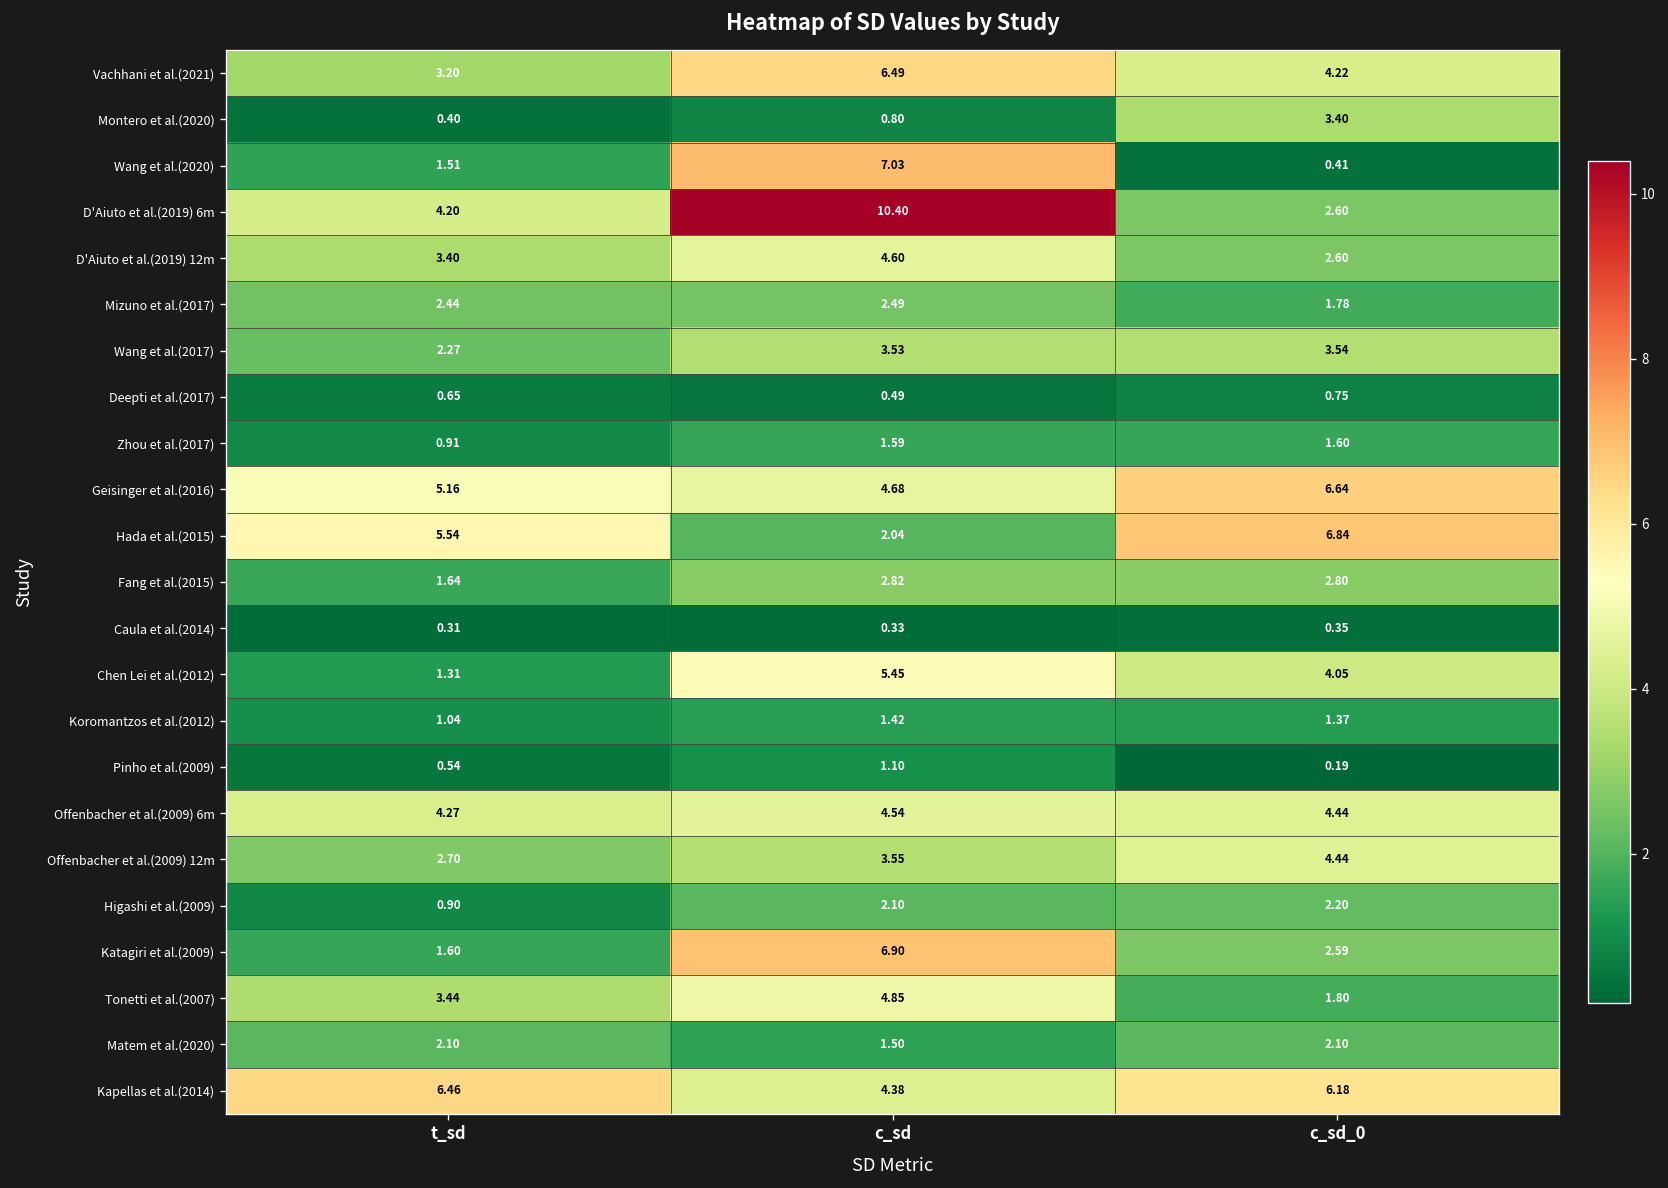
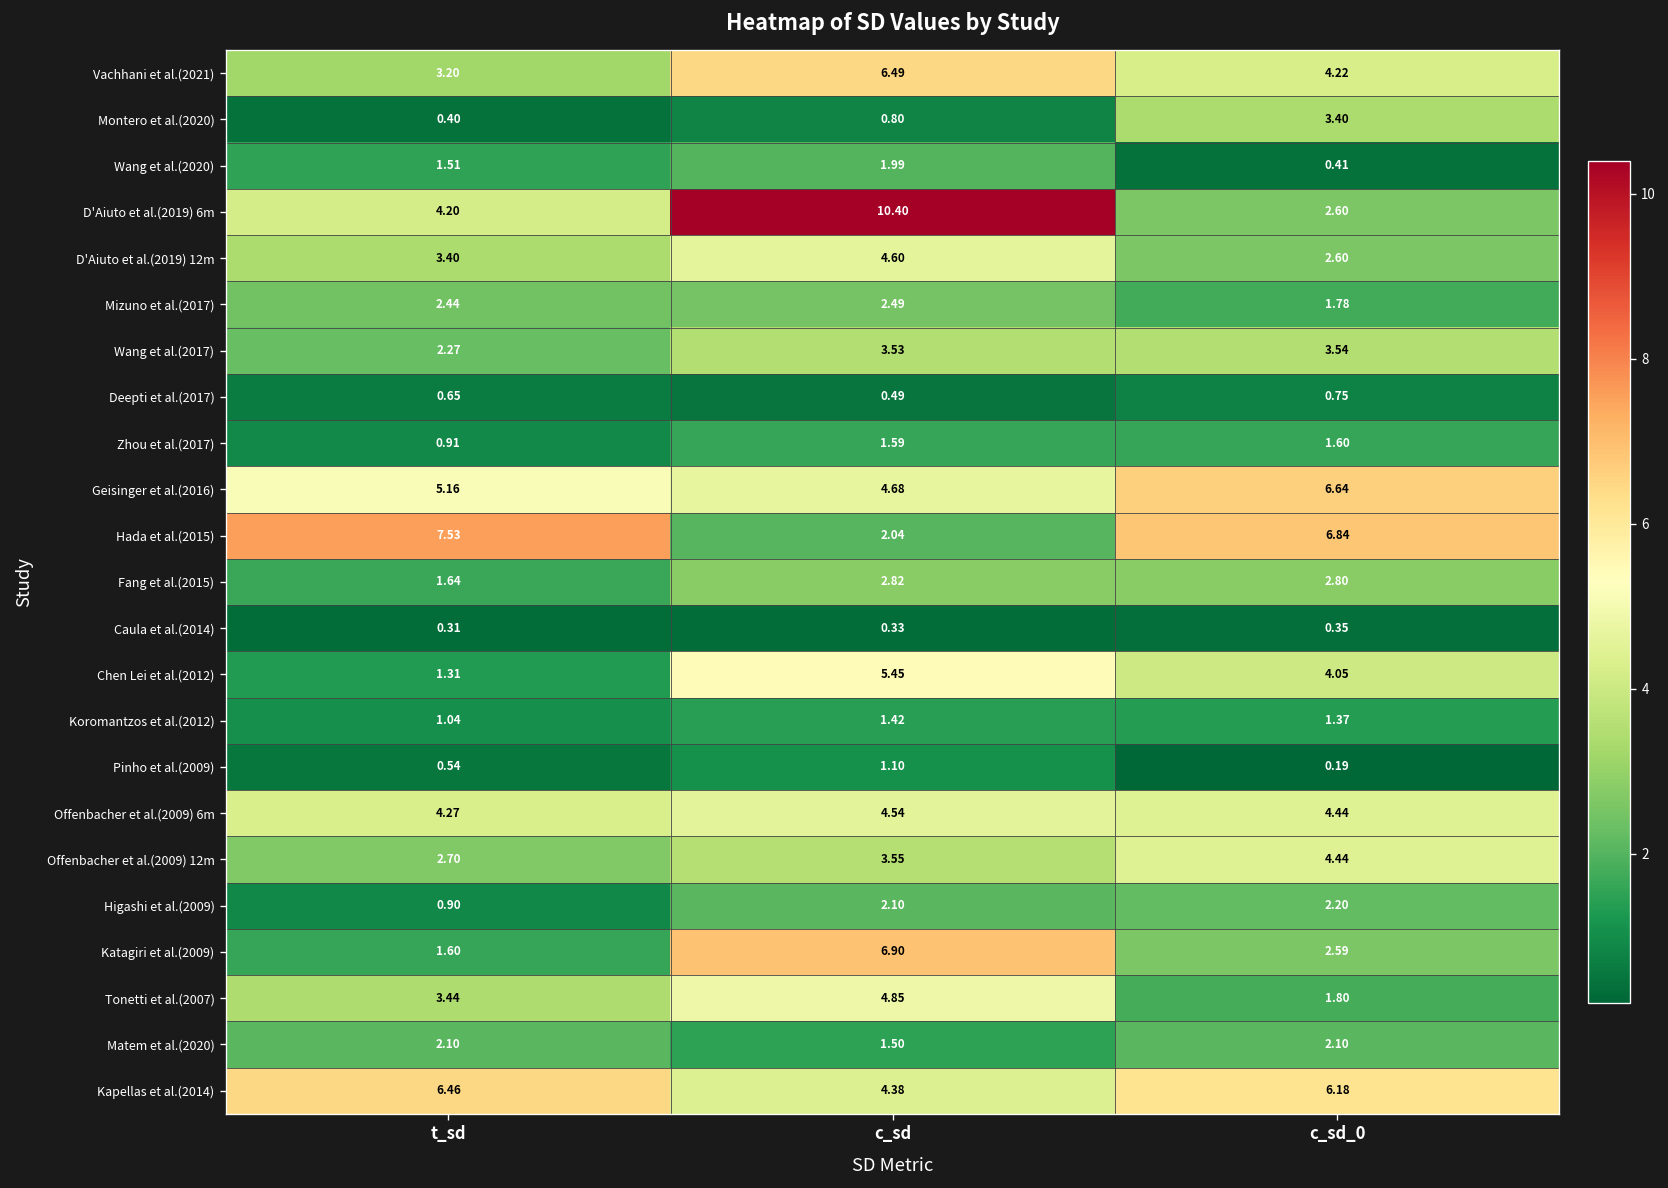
Wang et al.(2020), c_sd: 7.03 -> 1.99
Hada et al.(2015), t_sd: 5.54 -> 7.53
